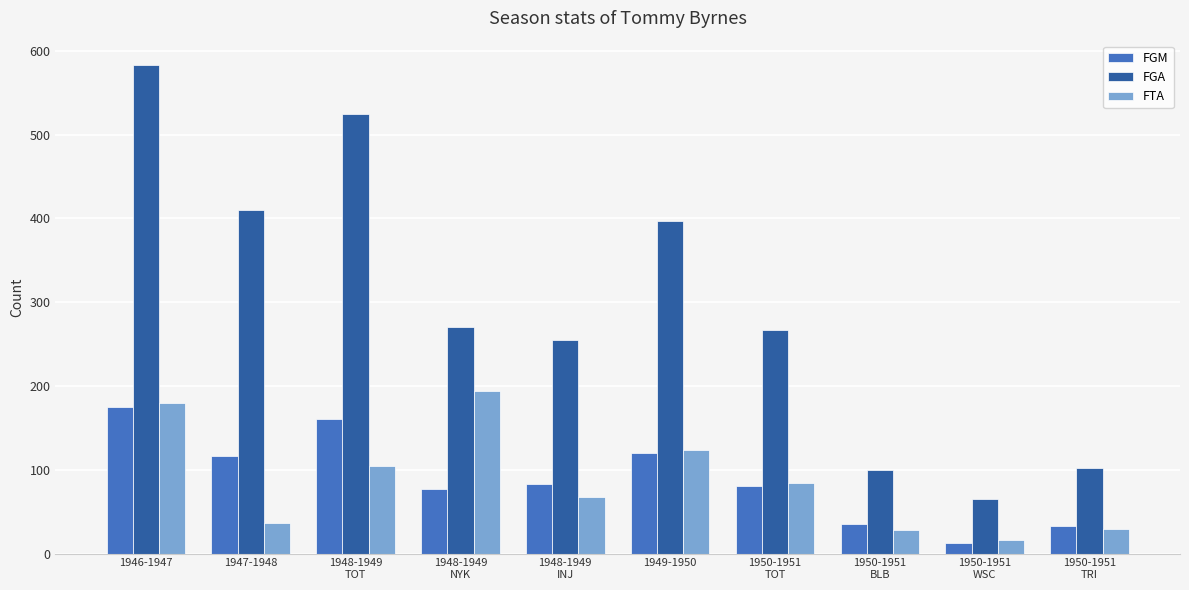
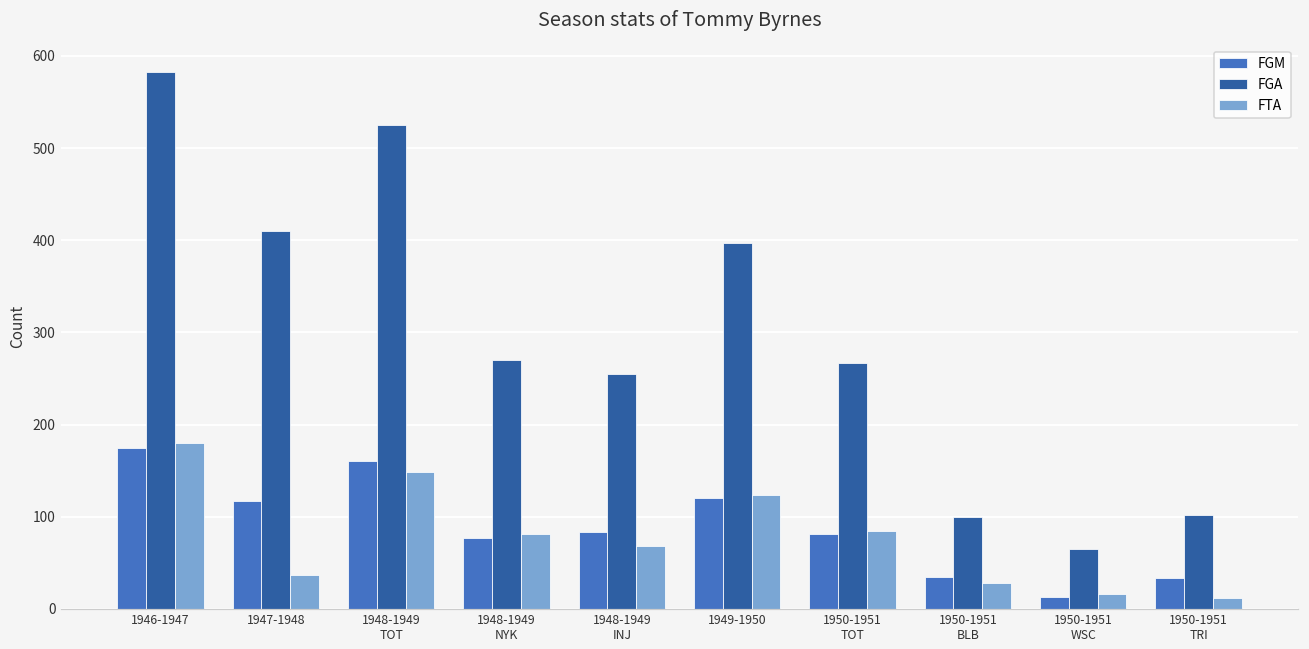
FTA, 1948-1949 TOT: 100 -> 150
FTA, 1948-1949 NYK: 190 -> 80
FTA, 1950-1951 TRI: 30 -> 10
